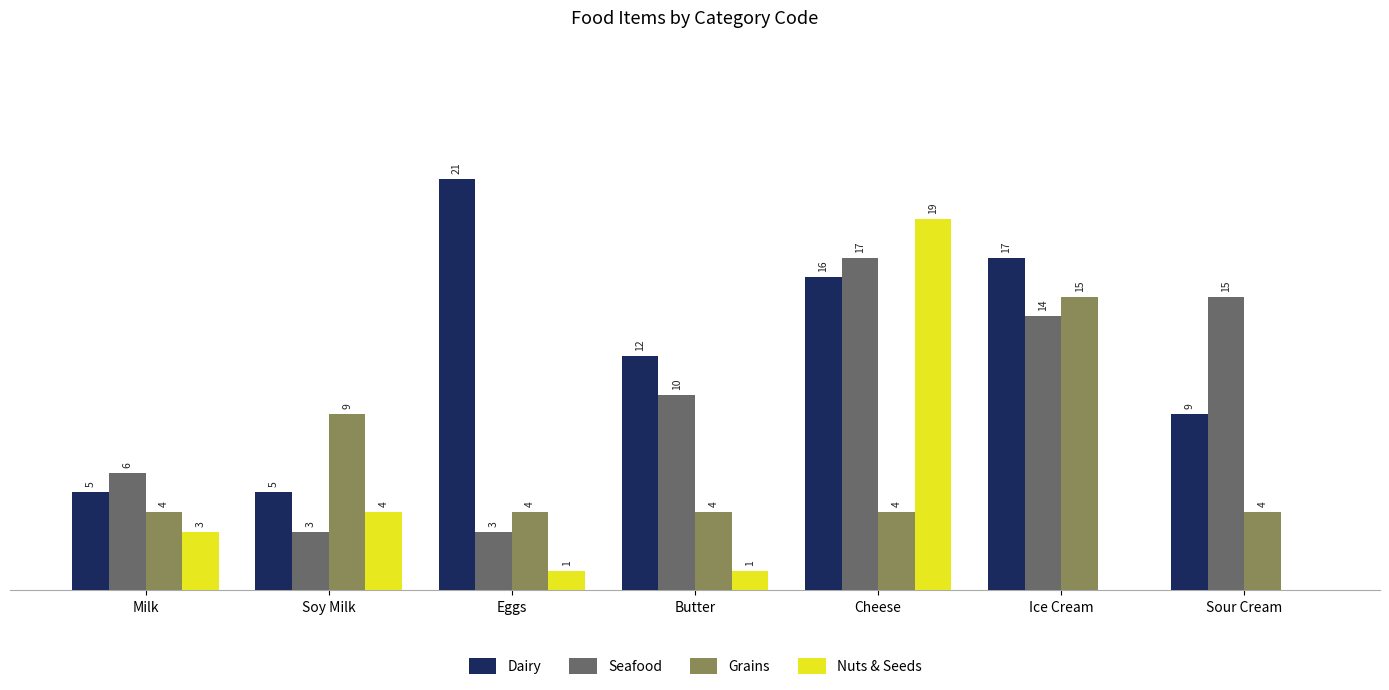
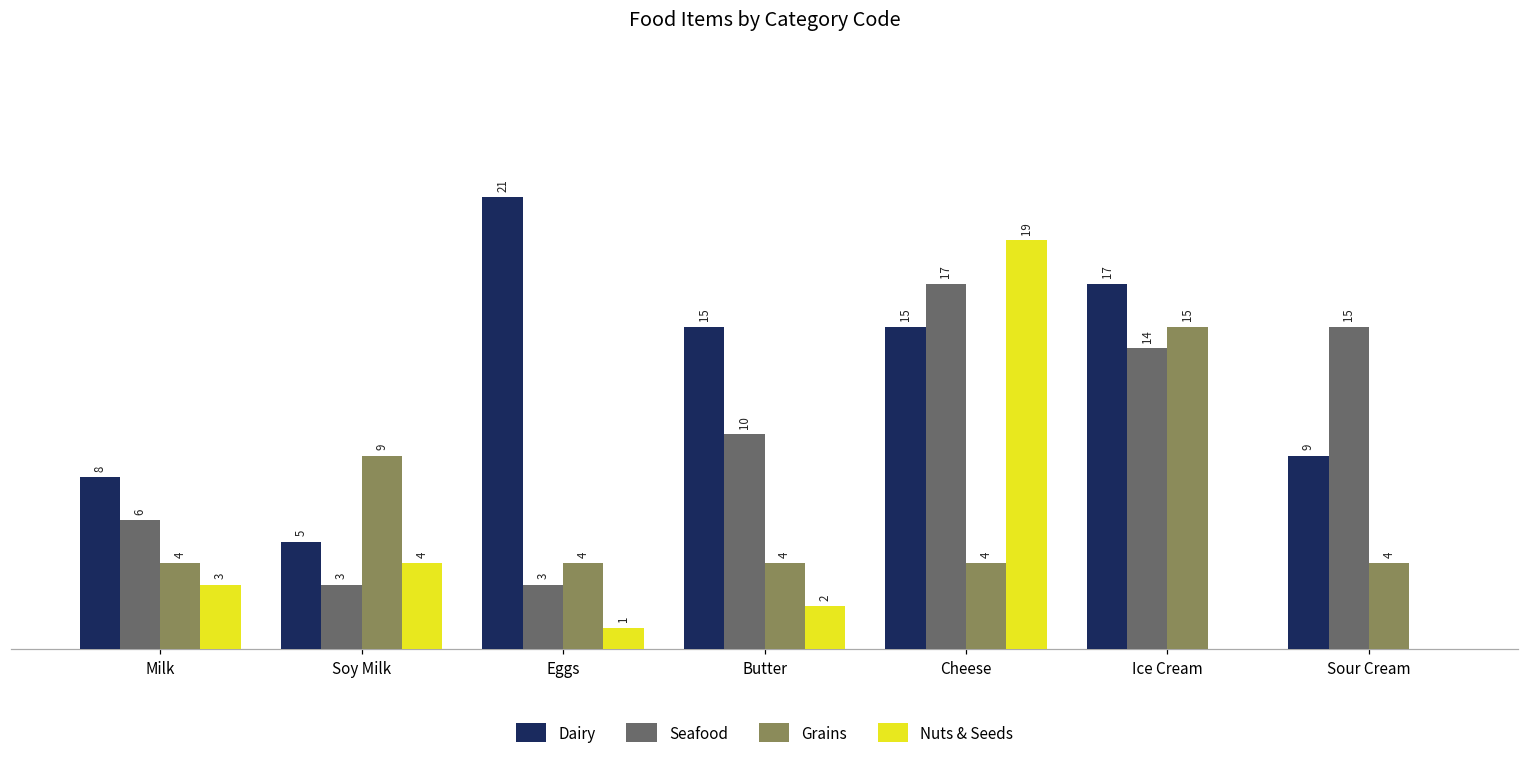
Dairy, Milk: 5 -> 8
Dairy, Butter: 12 -> 15
Nuts & Seeds, Butter: 1 -> 2
Dairy, Cheese: 16 -> 15
